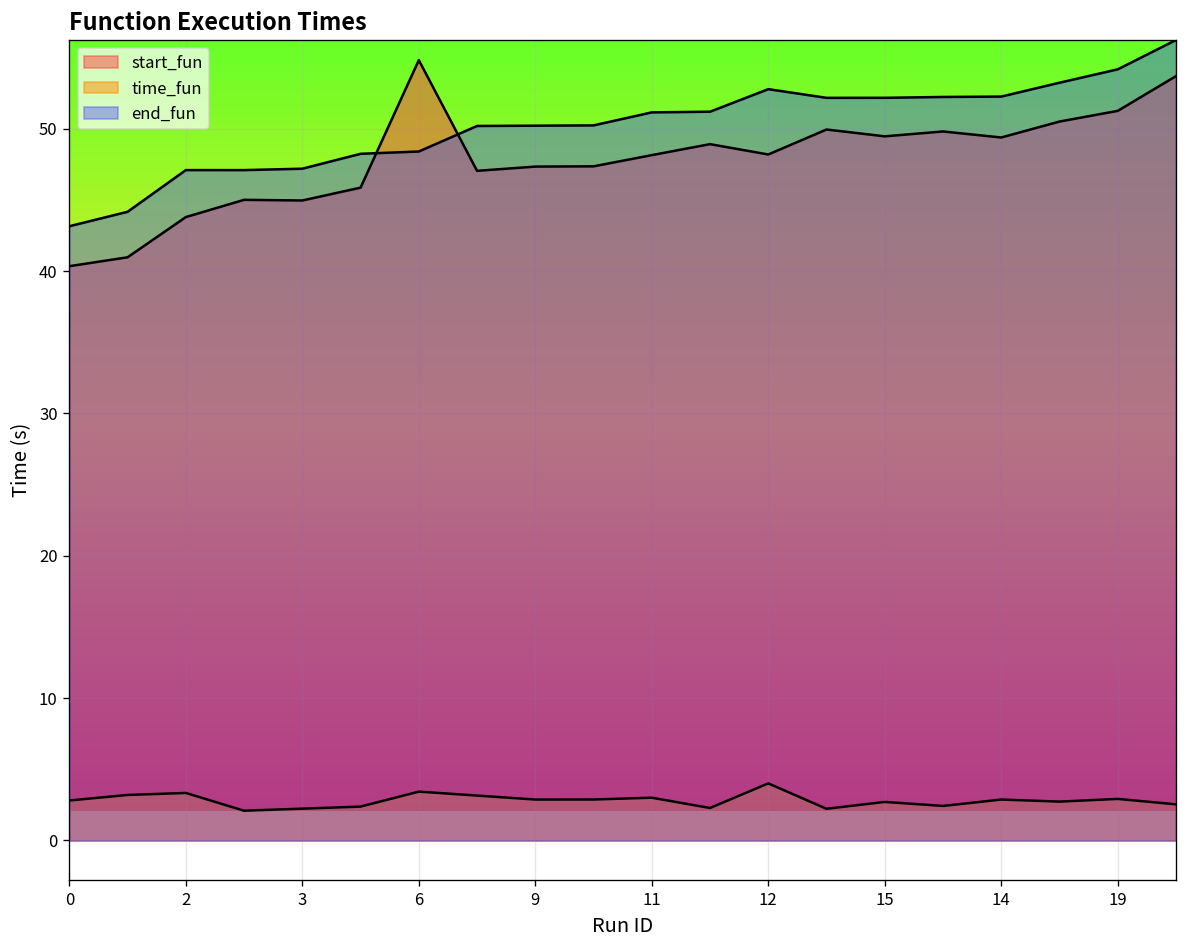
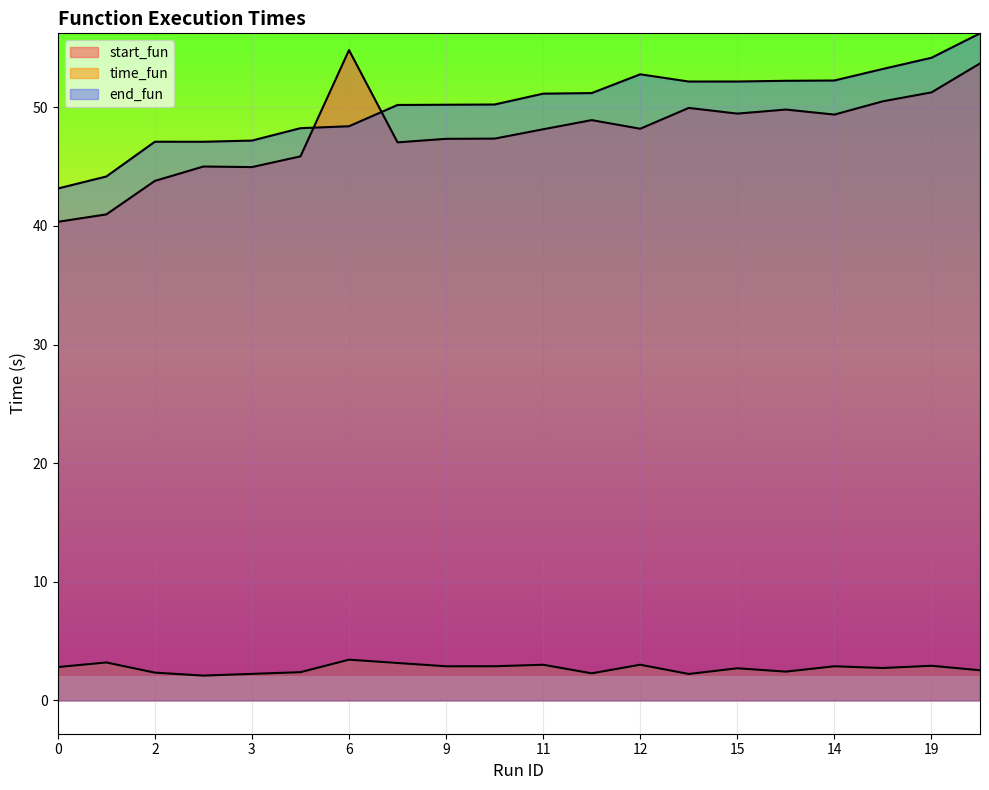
time_fun, 2: 3.3 -> 2.3
time_fun, 12: 4.0 -> 3.0
